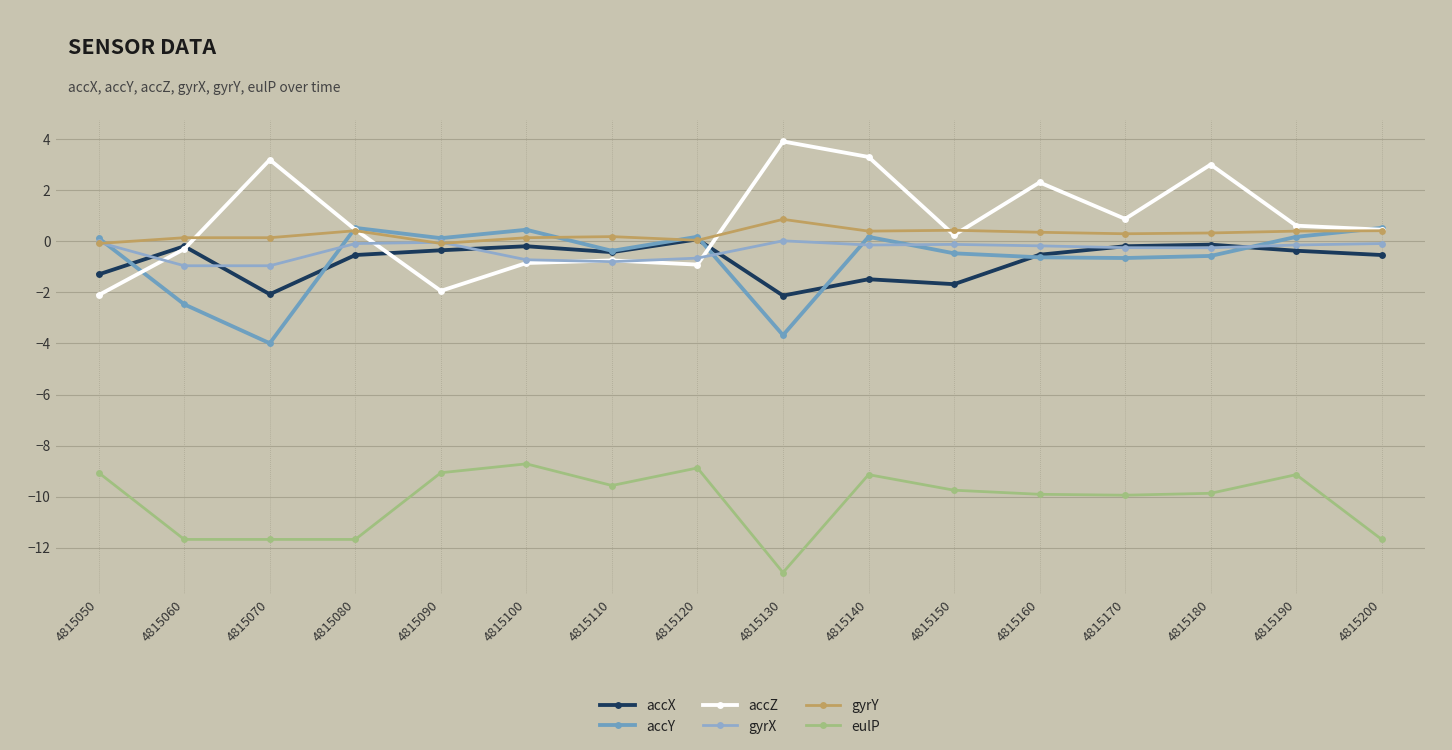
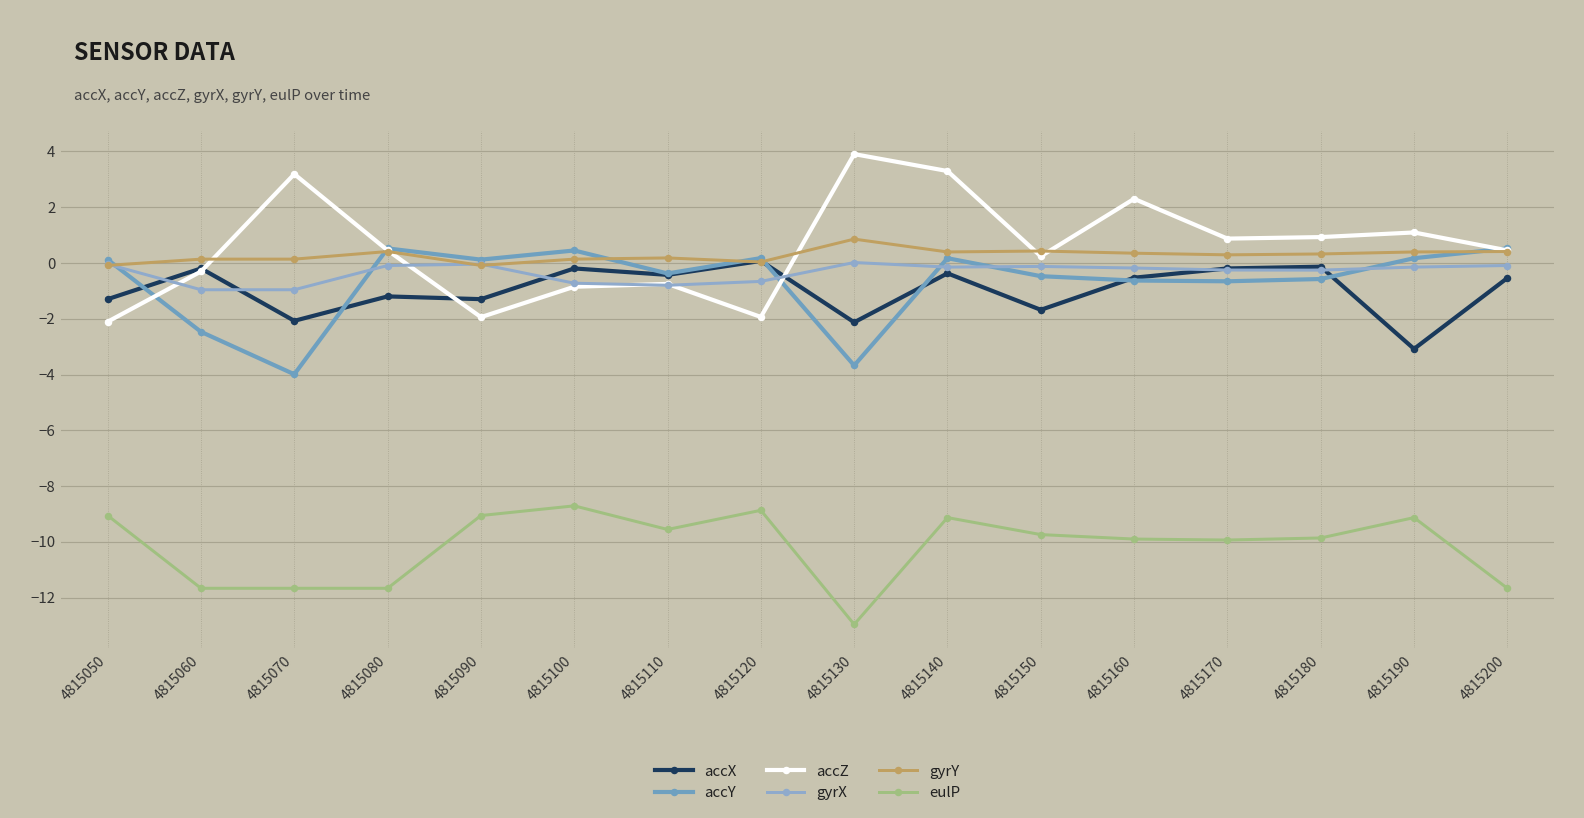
accX, 4815080: -0.5 -> -1.2
accX, 4815090: -0.4 -> -1.3
accZ, 4815120: -0.9 -> -1.9
accX, 4815140: -1.5 -> -0.4
accZ, 4815180: 3.0 -> 0.9
accX, 4815190: -0.4 -> -3.1
accZ, 4815190: 0.6 -> 1.1
